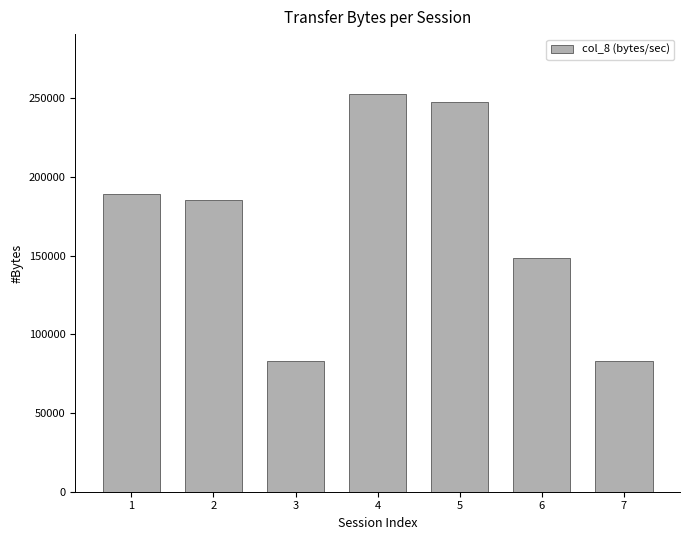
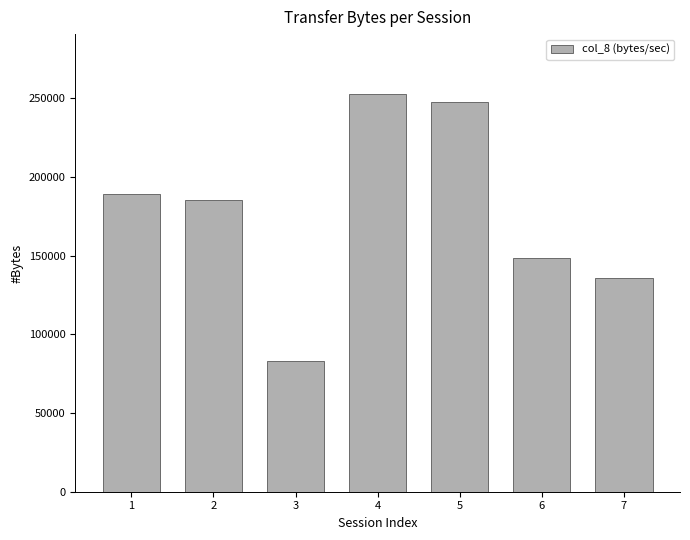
7: 83000 -> 136000
